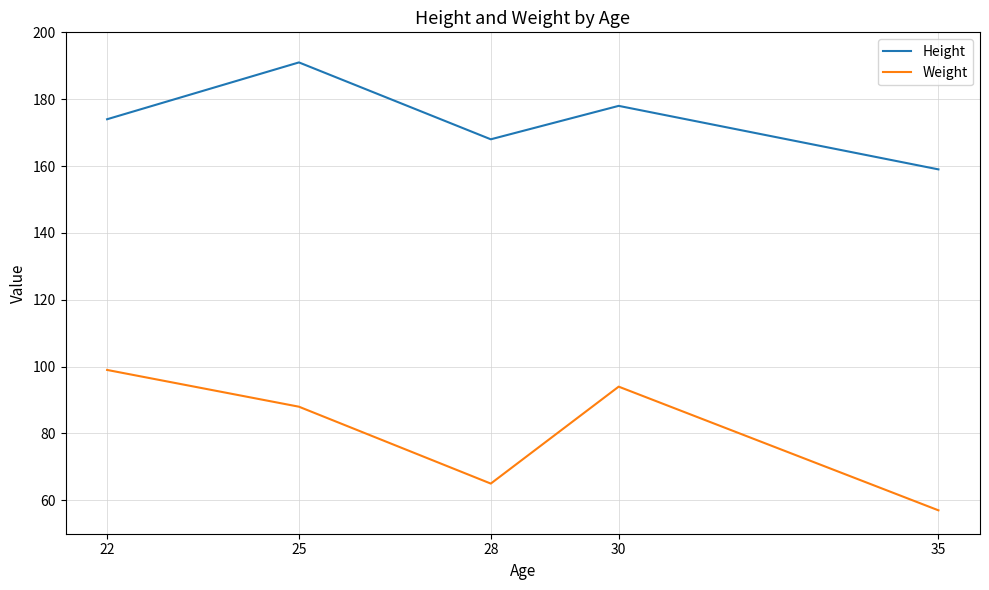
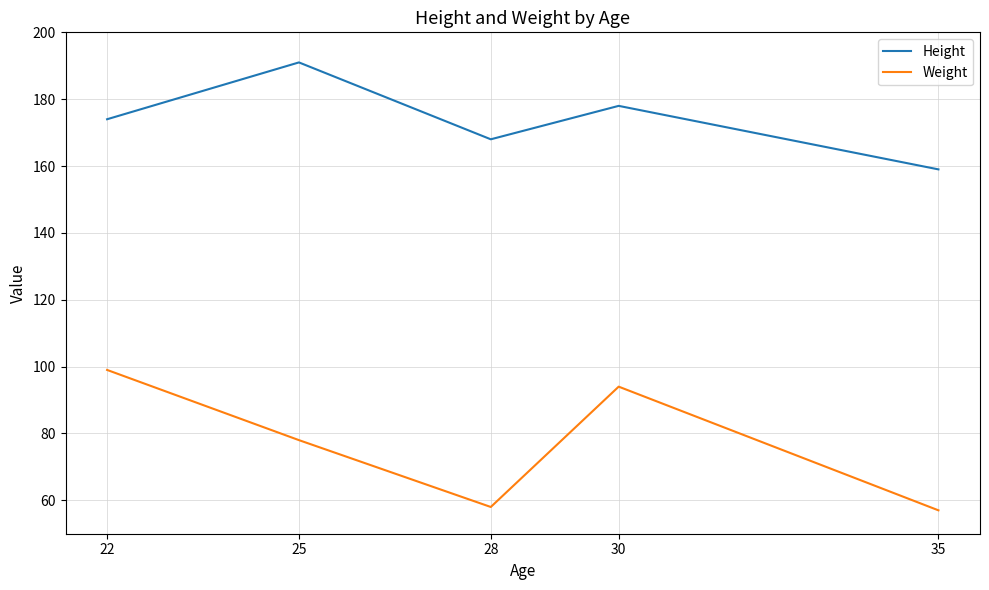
Weight, 25: 88 -> 78
Weight, 28: 65 -> 58
